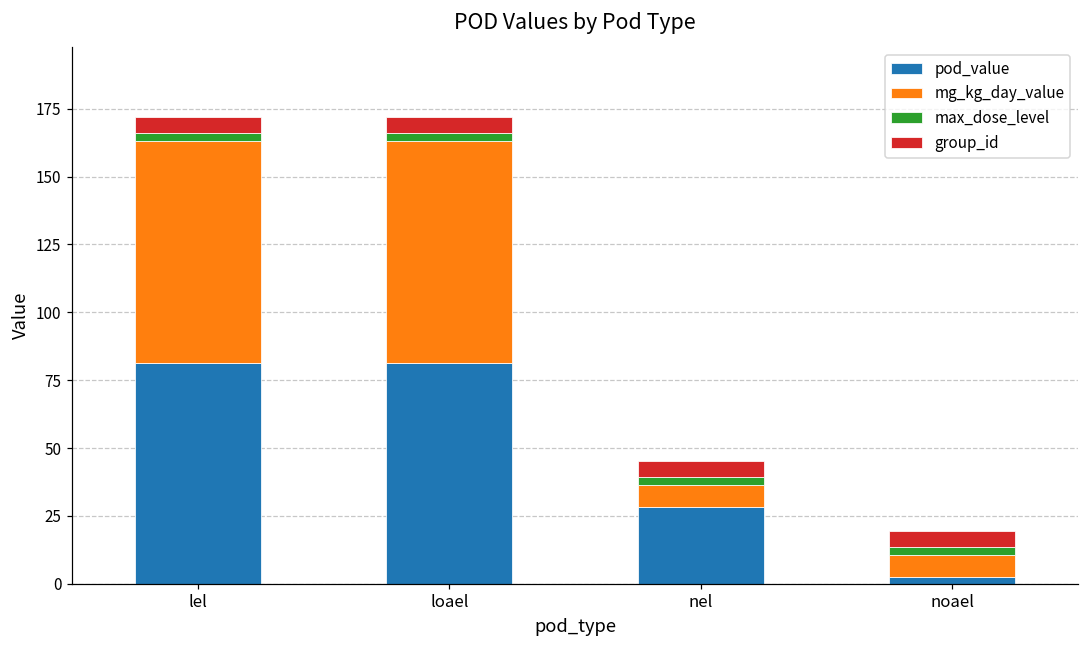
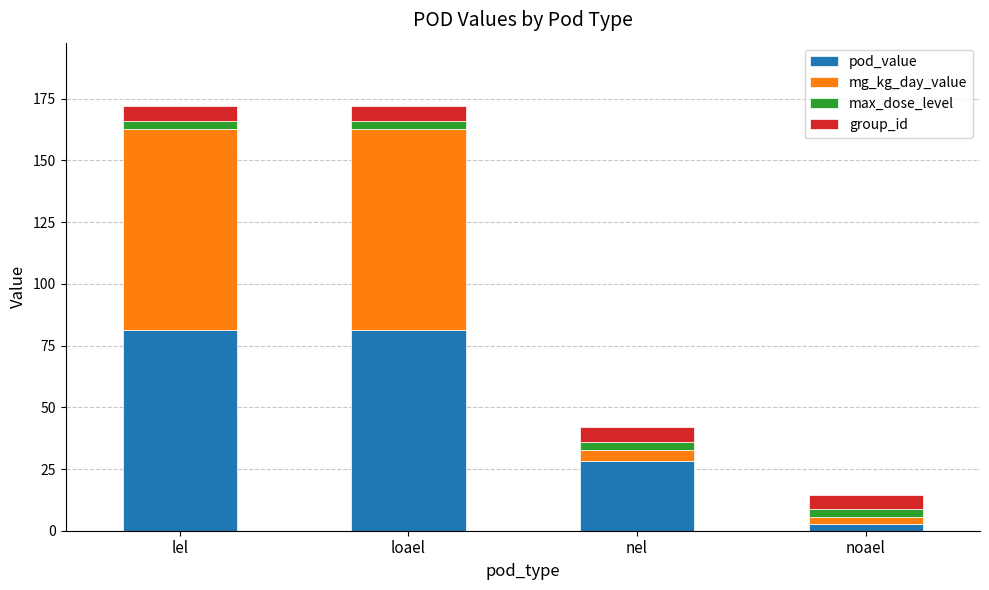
mg_kg_day_value, nel: 8 -> 5
mg_kg_day_value, noael: 8 -> 3
